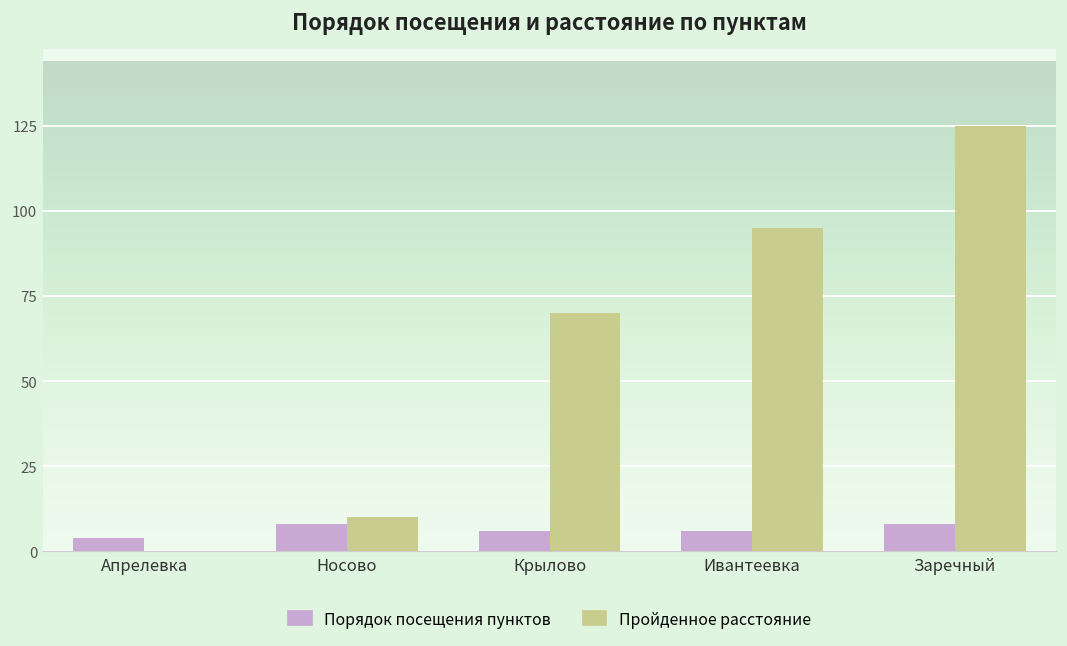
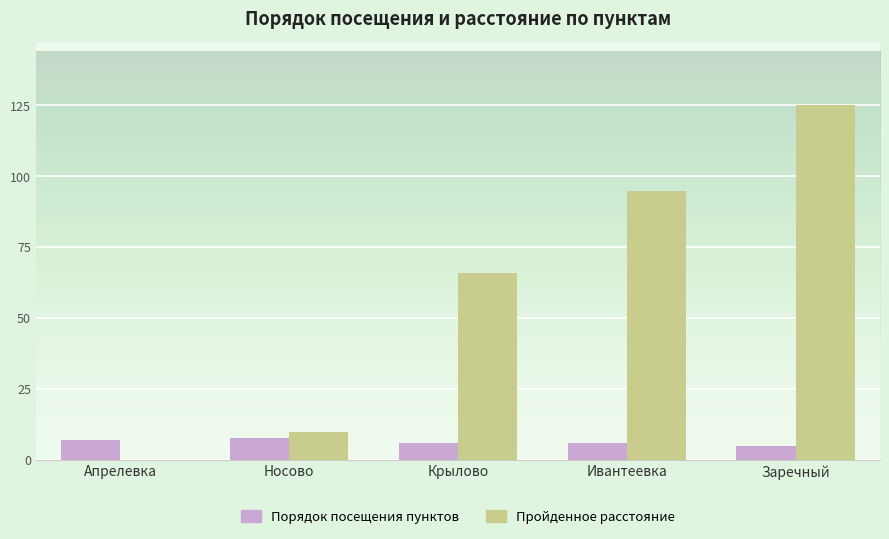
Порядок посещения пунктов, Апрелевка: 4 -> 7
Пройденное расстояние, Крылово: 70 -> 66
Порядок посещения пунктов, Заречный: 8 -> 5
